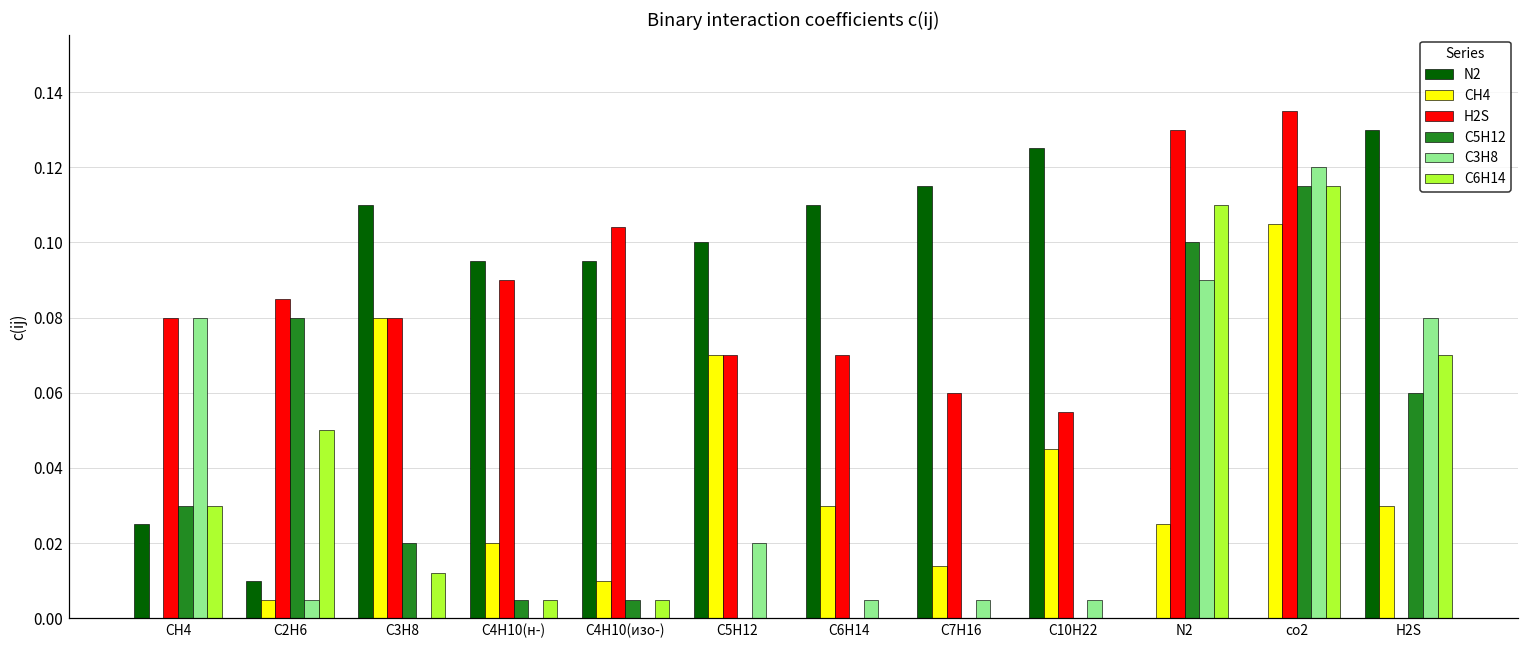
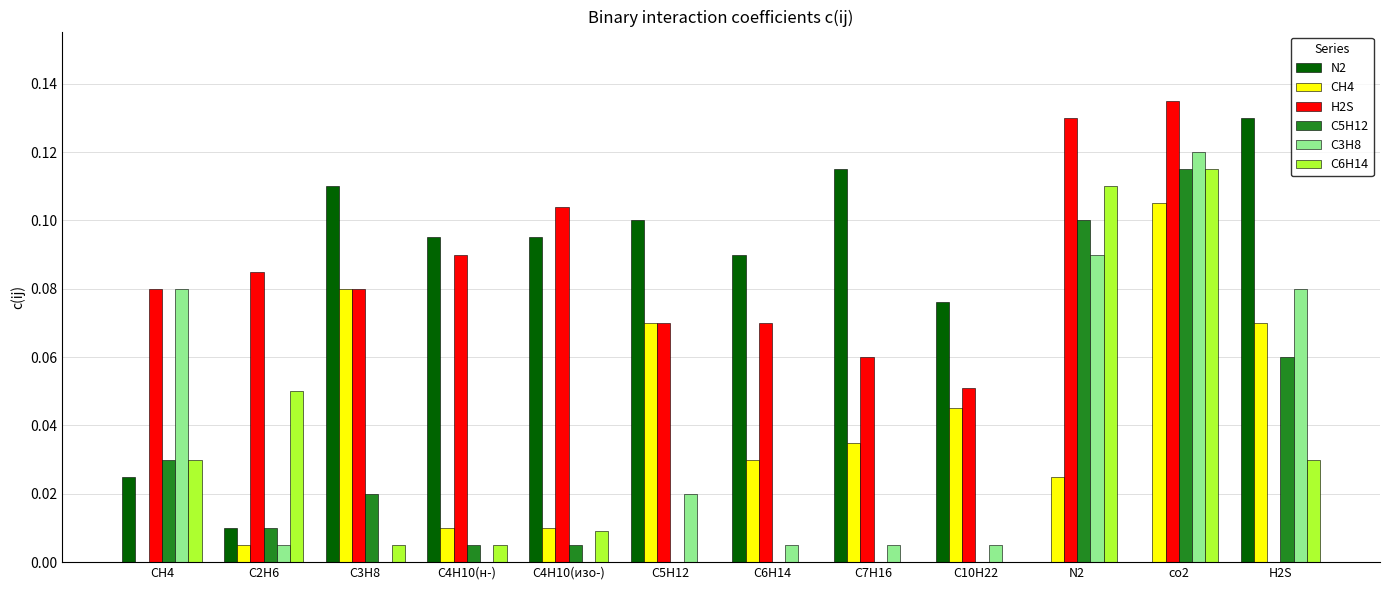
C5H12, C2H6: 0.08 -> 0.01
C6H14, C3H8: 0.012 -> 0.005
CH4, C4H10(н-): 0.02 -> 0.01
C6H14, C4H10(изо-): 0.005 -> 0.009
N2, C6H14: 0.11 -> 0.09
CH4, C7H16: 0.014 -> 0.035
N2, С10Н22: 0.125 -> 0.076
H2S, С10Н22: 0.055 -> 0.051
CH4, H2S: 0.03 -> 0.07
C6H14, H2S: 0.07 -> 0.03
